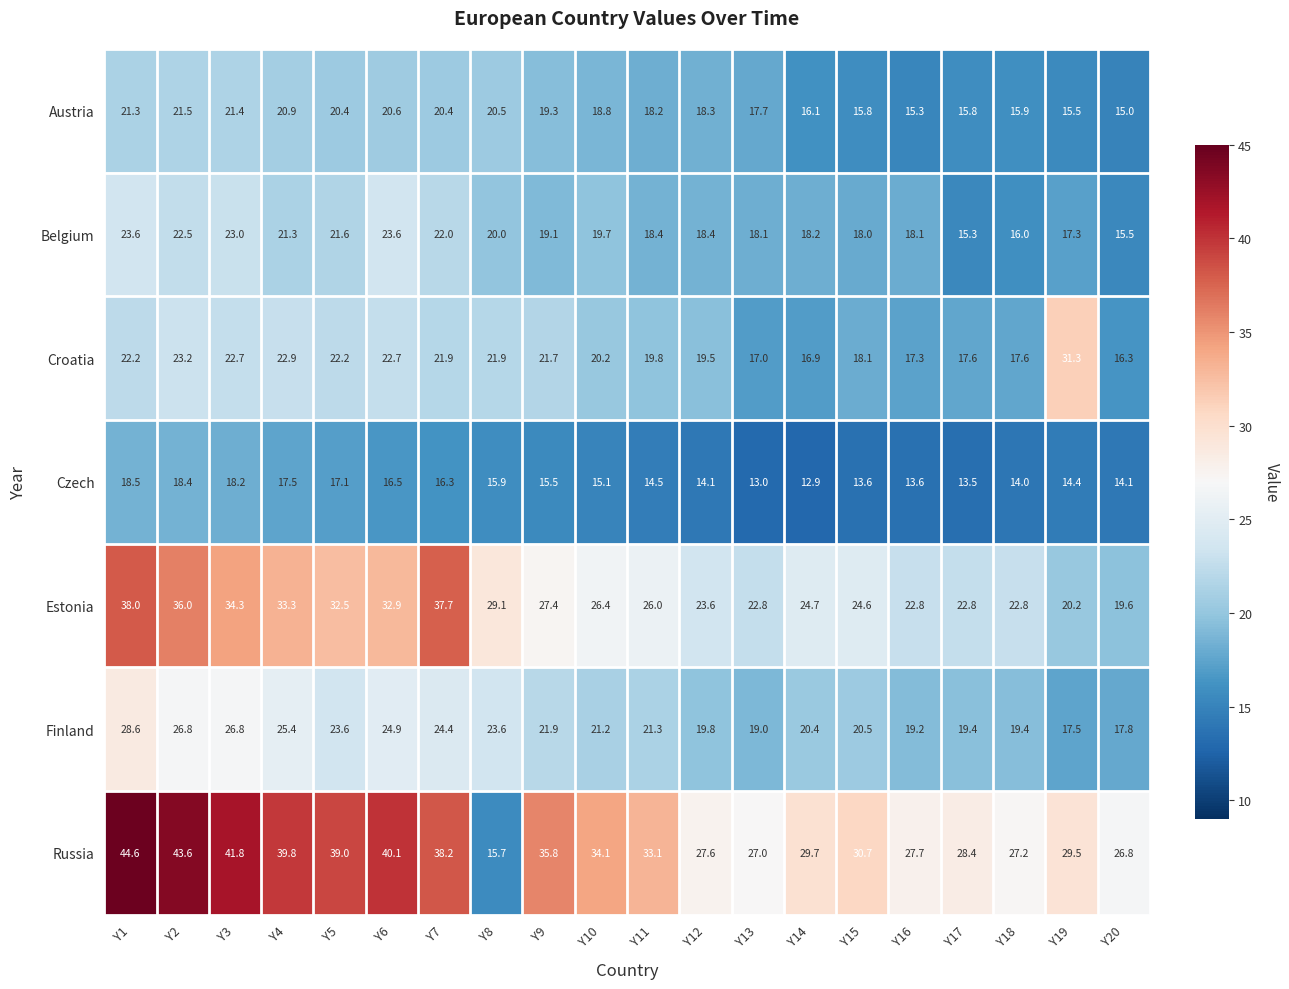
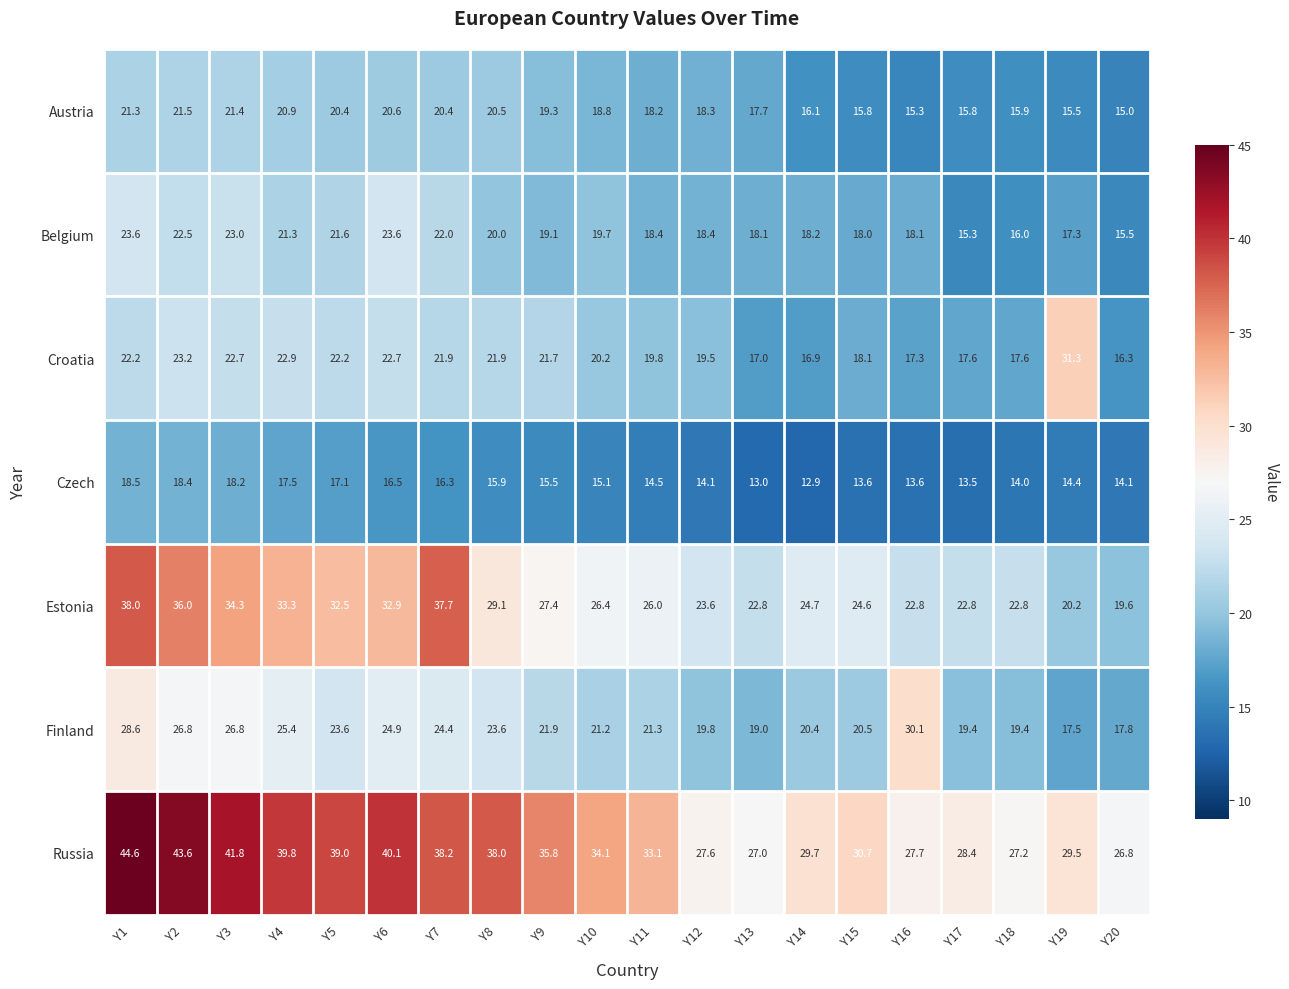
Finland, Y16: 19.2 -> 30.1
Russia, Y8: 15.7 -> 38.0
